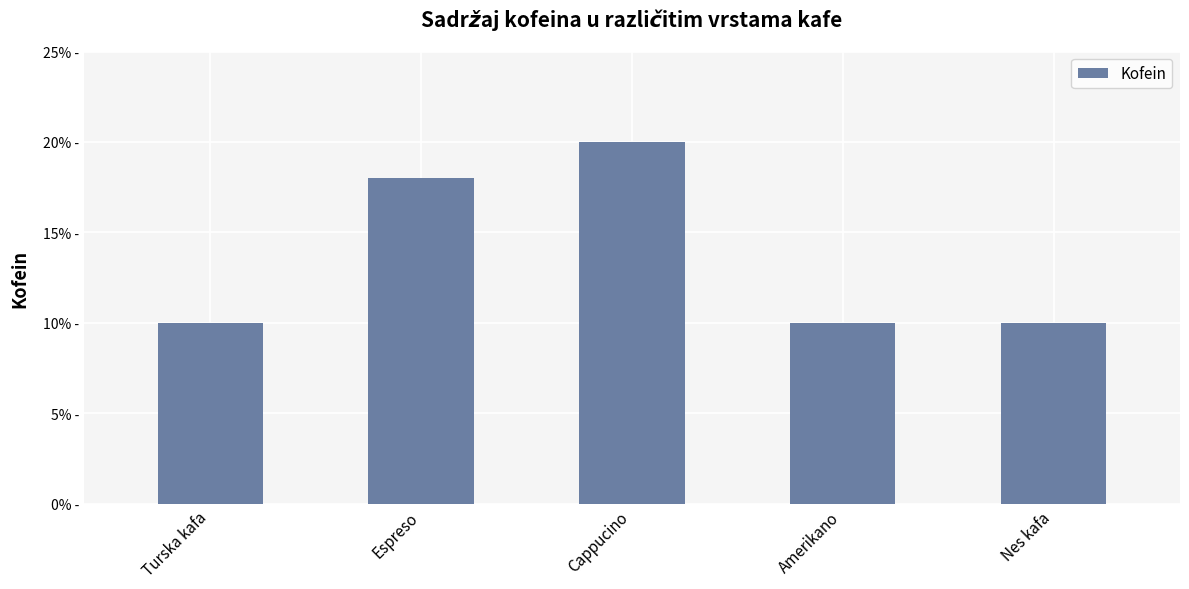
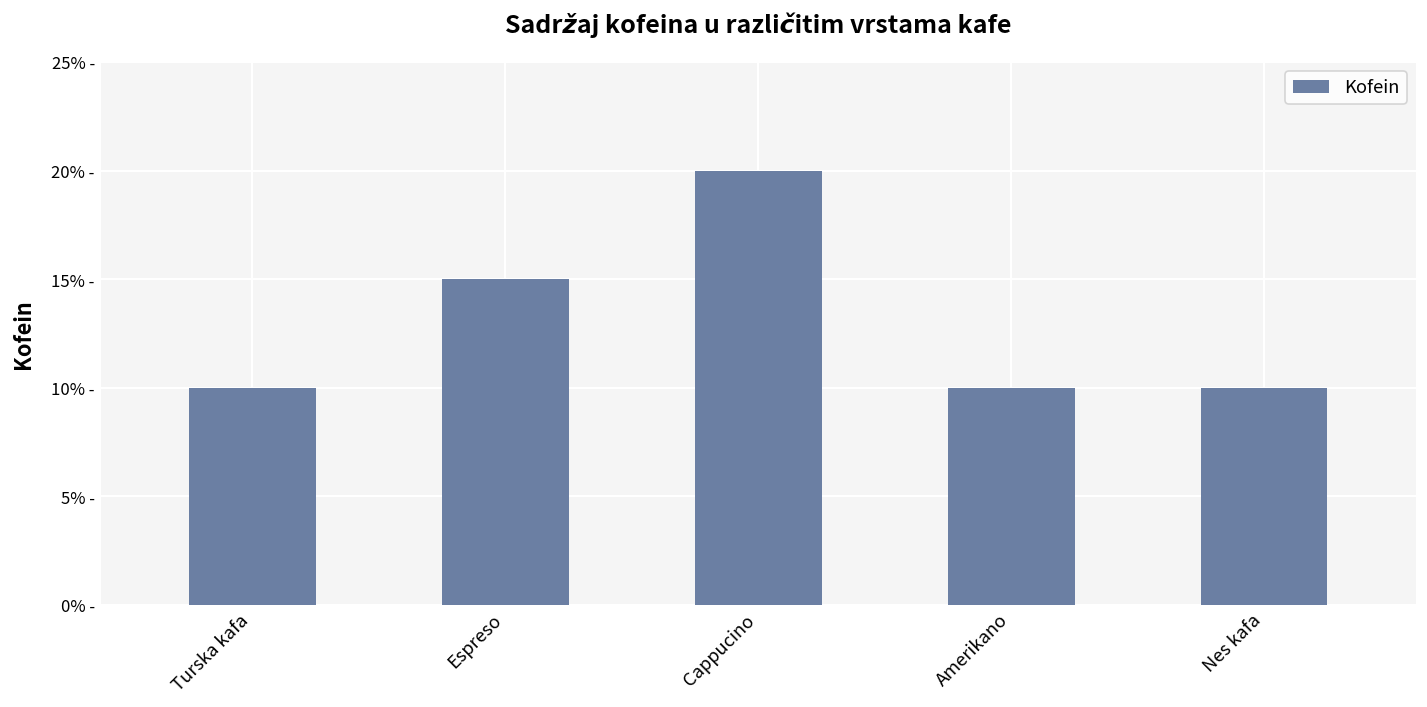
Espreso: 18.0% - -> 15.0% -
